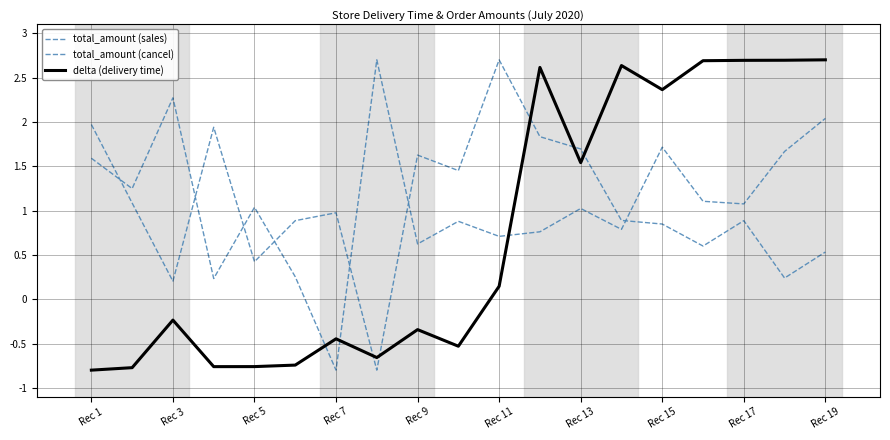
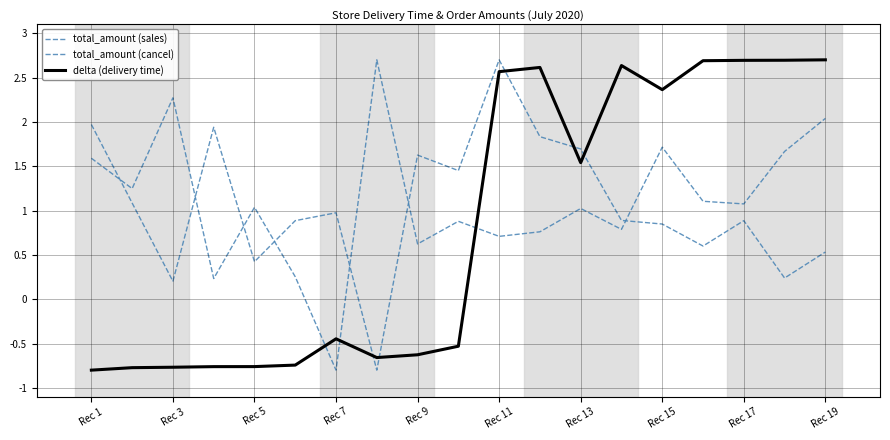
delta (delivery time), Rec 3: -0.2 -> -0.8
delta (delivery time), Rec 9: -0.3 -> -0.6
delta (delivery time), Rec 11: 0.1 -> 2.6
